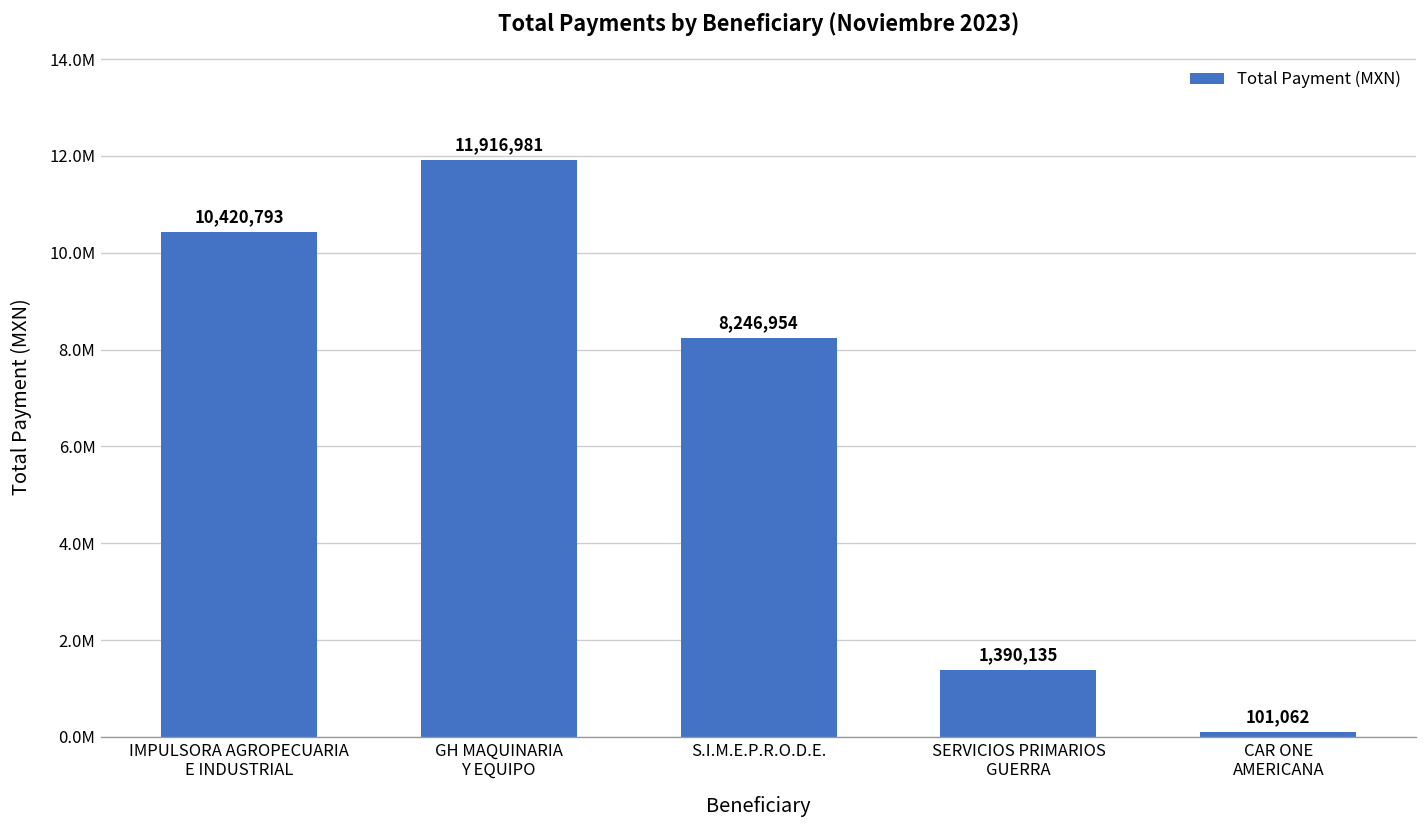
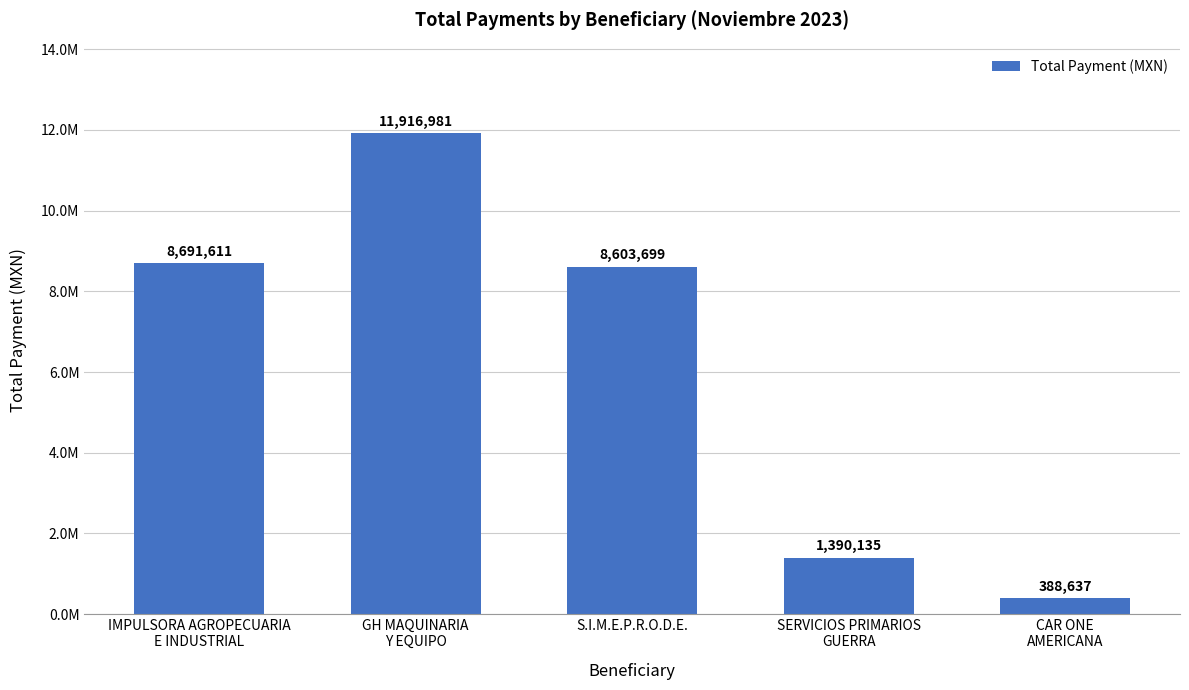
IMPULSORA AGROPECUARIA E INDUSTRIAL: 10,420,793 -> 8,691,611
S.I.M.E.P.R.O.D.E.: 8,246,954 -> 8,603,699
CAR ONE AMERICANA: 101,062 -> 388,637
